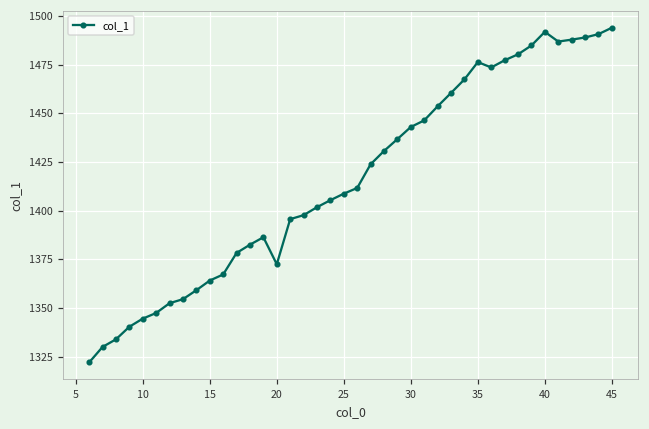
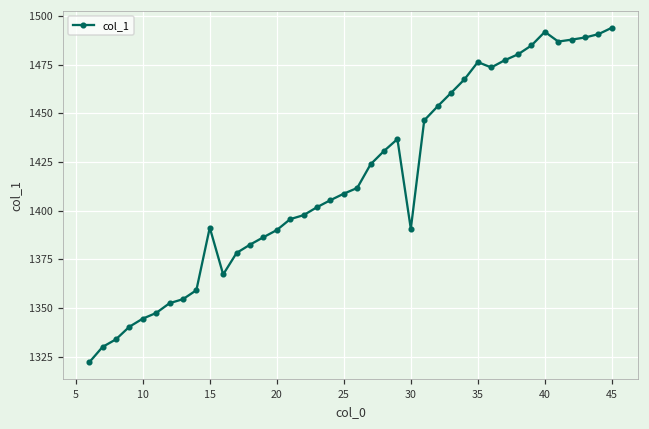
15: 1364 -> 1391
20: 1373 -> 1390
30: 1443 -> 1391
